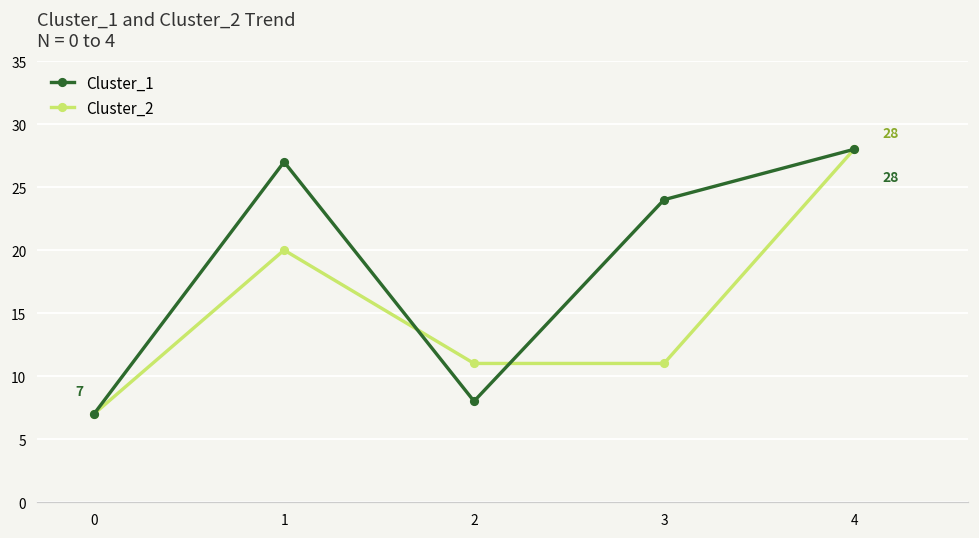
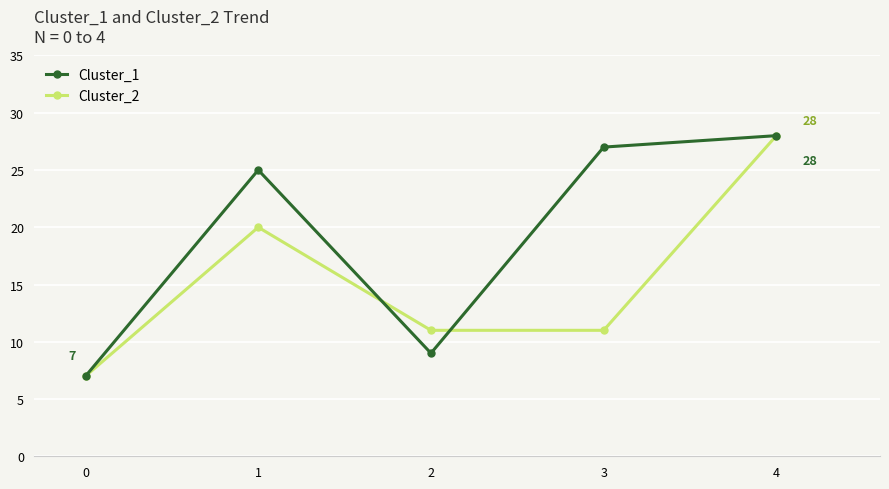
Cluster_1, 1: 27 -> 25
Cluster_1, 2: 8 -> 9
Cluster_1, 3: 24 -> 27
